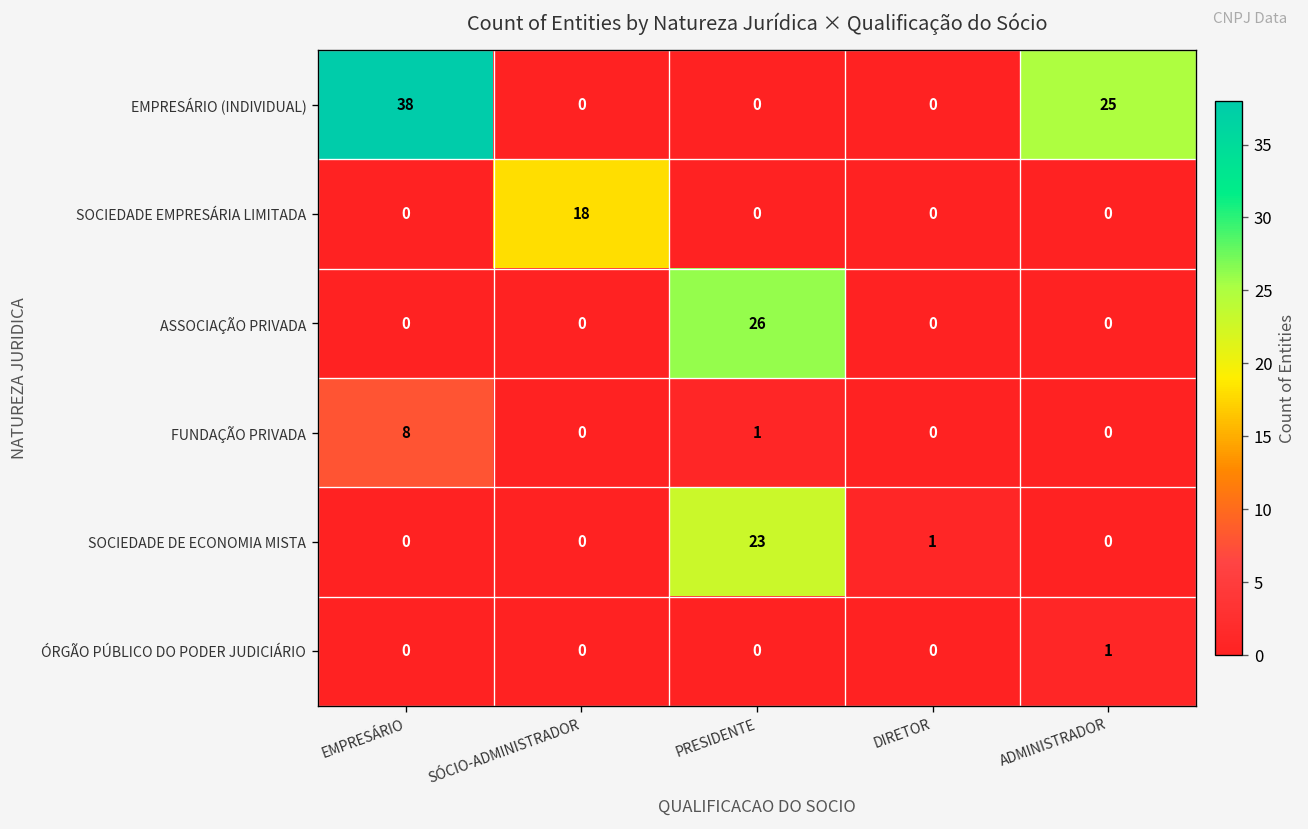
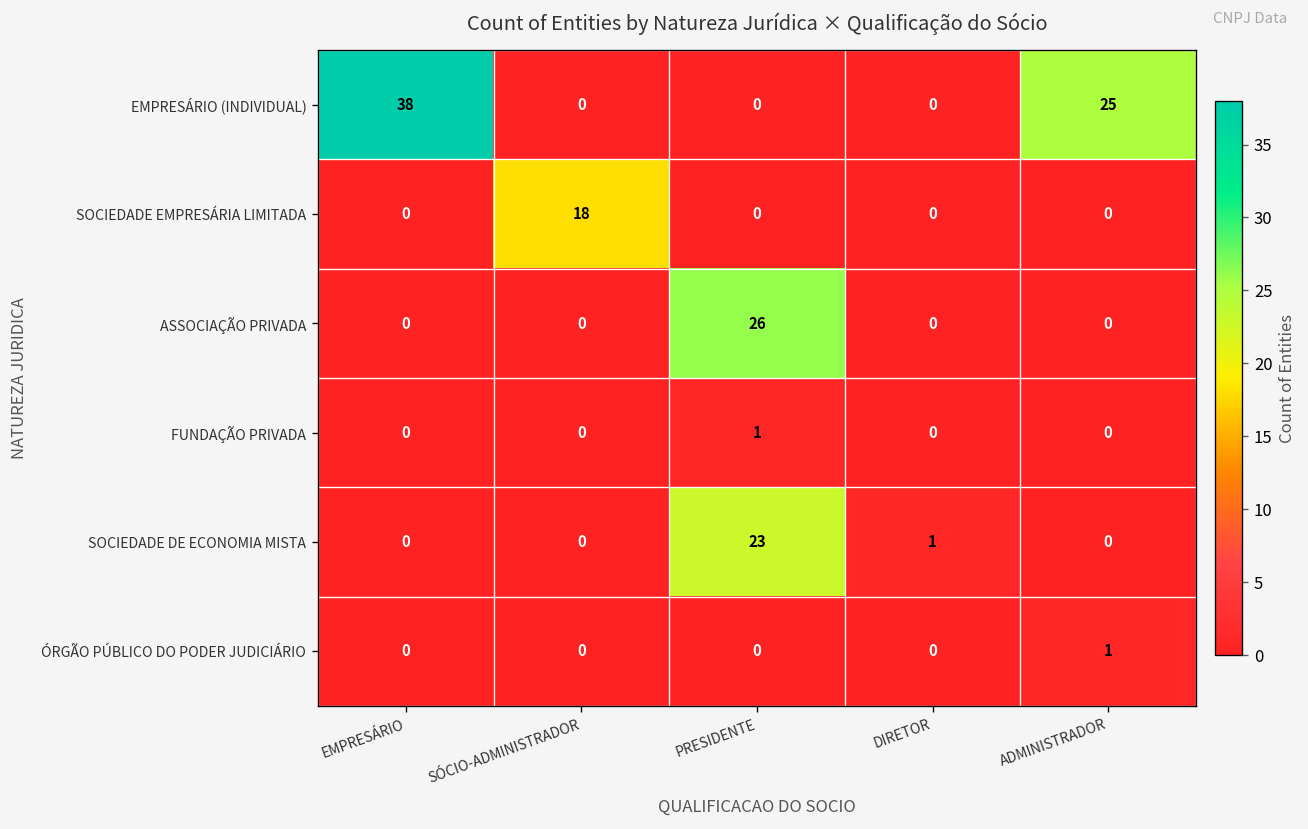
FUNDAÇÃO PRIVADA, EMPRESÁRIO: 8 -> 0
